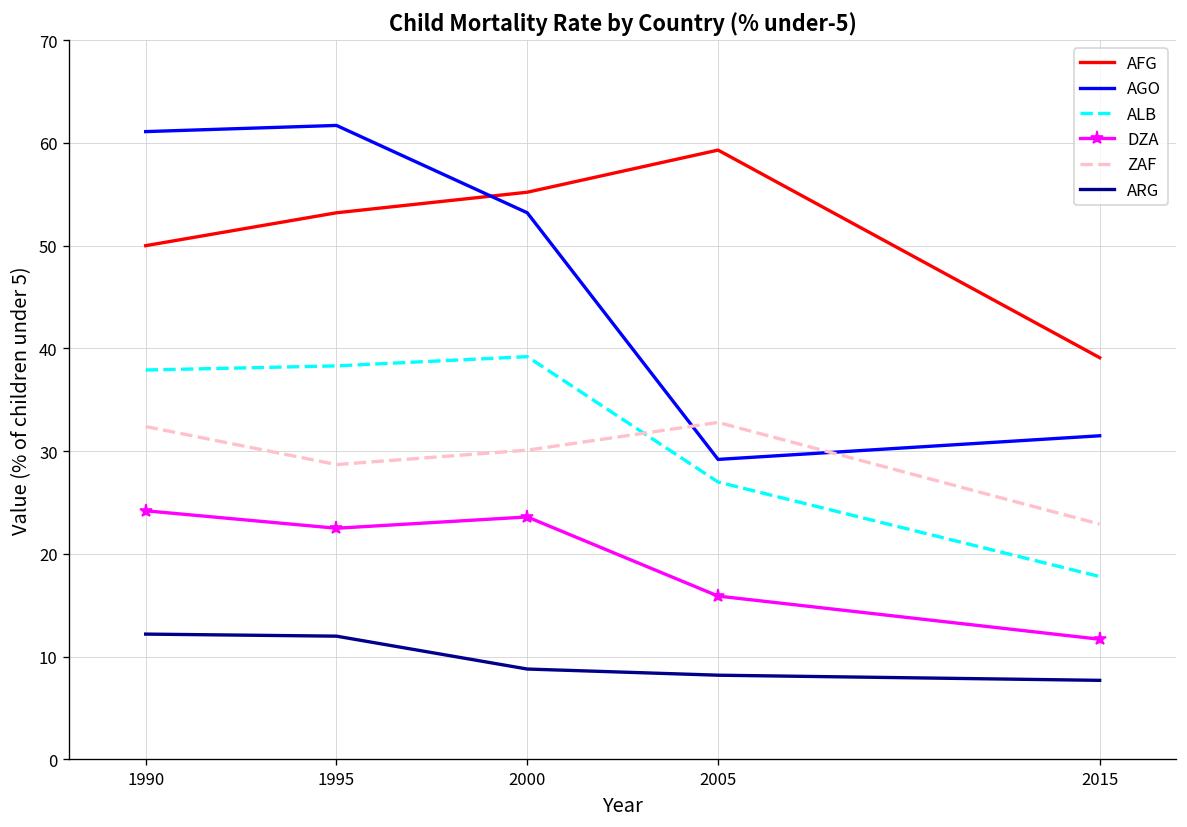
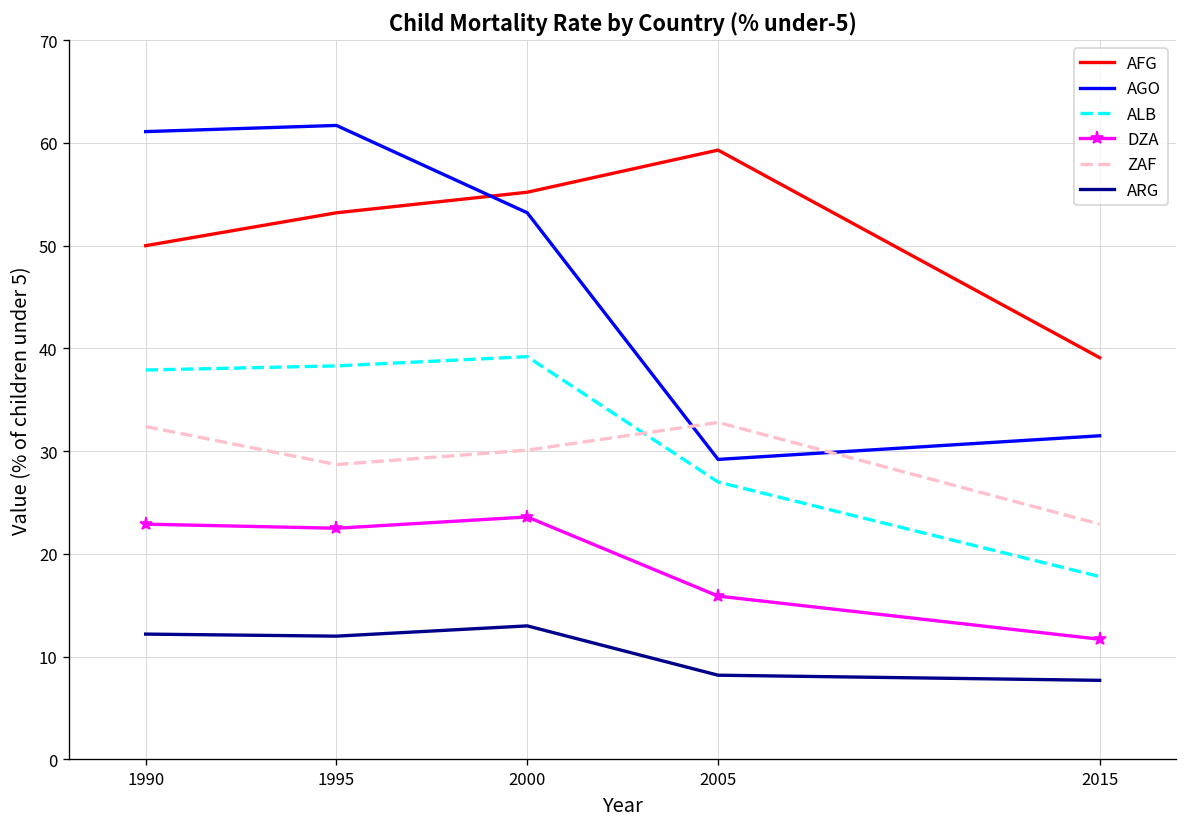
DZA, 1990: 24 -> 23
ARG, 2000: 9 -> 13
